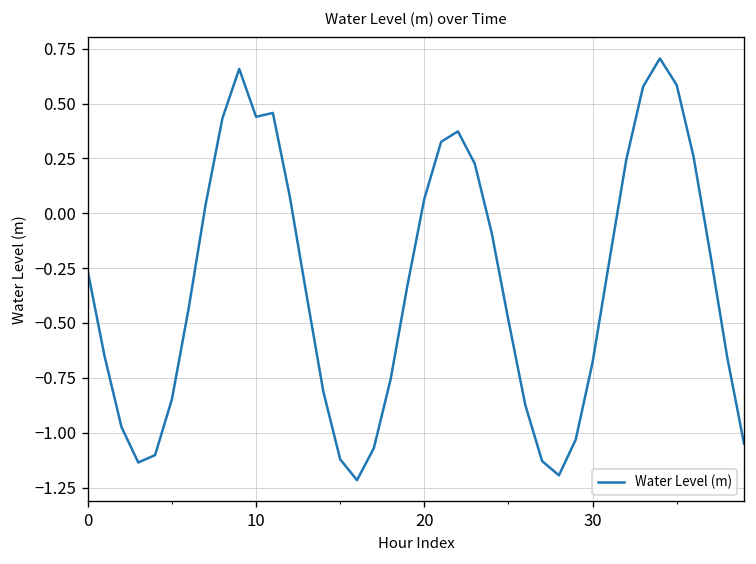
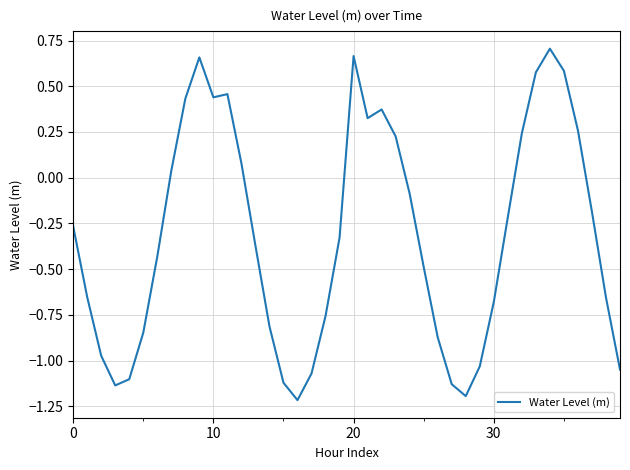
20: 0.07 -> 0.67
